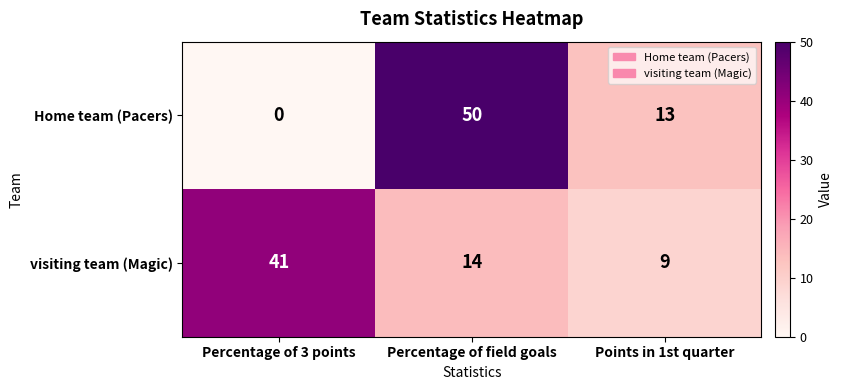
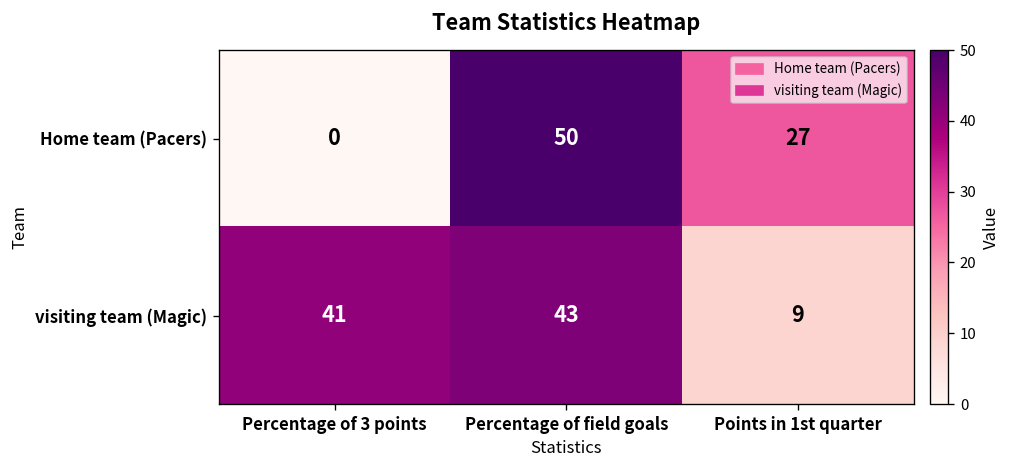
Home team (Pacers), Points in 1st quarter: 13 -> 27
visiting team (Magic), Percentage of field goals: 14 -> 43
